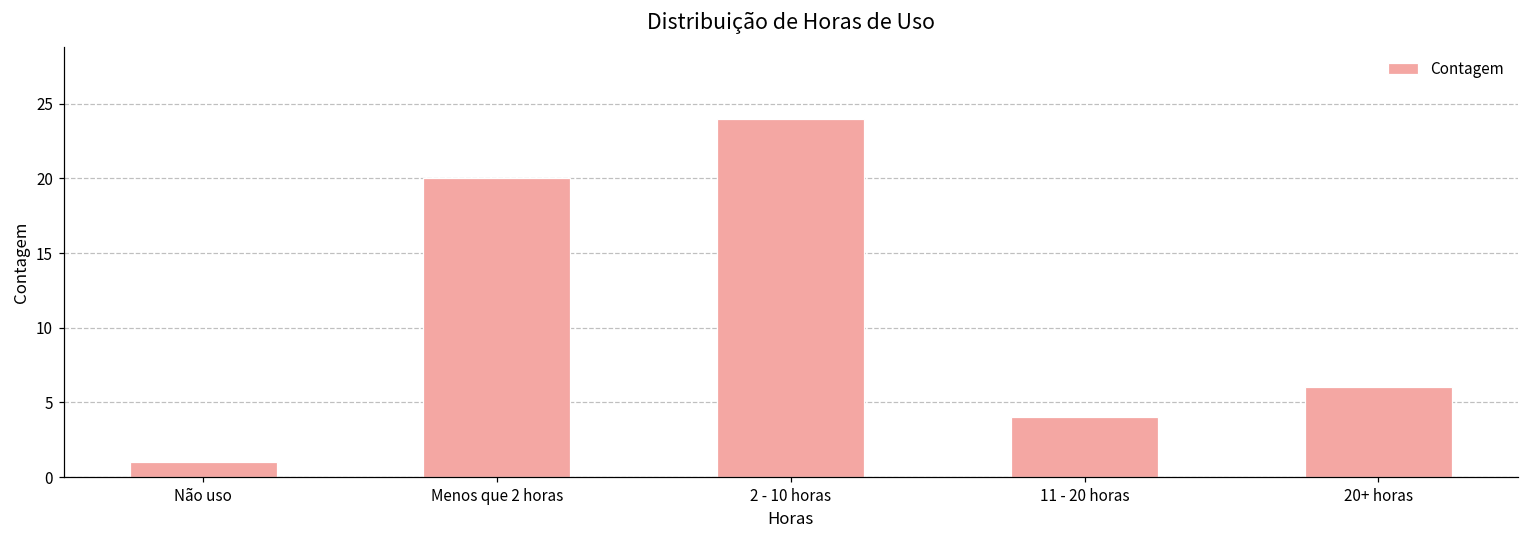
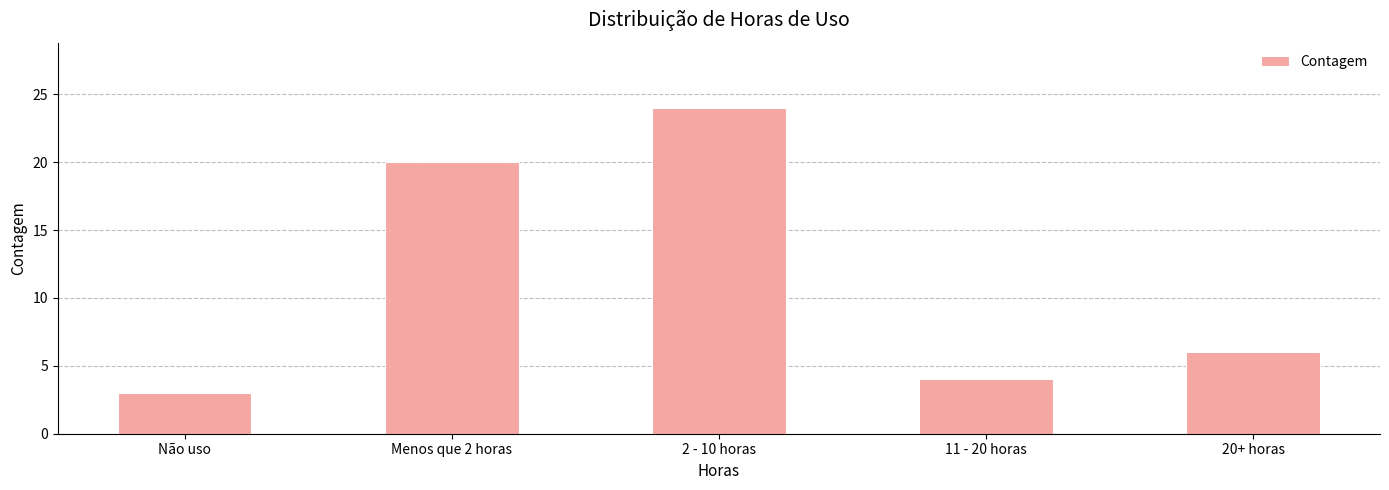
Não uso: 1 -> 3
